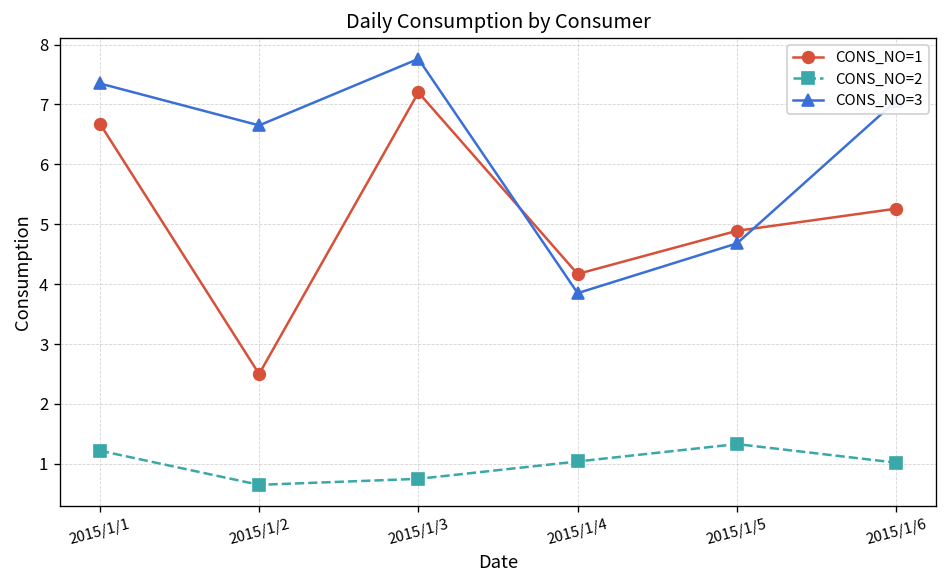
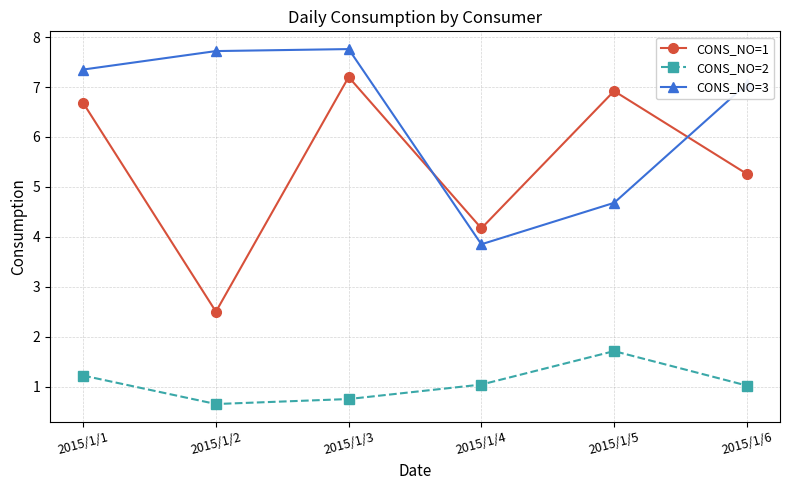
CONS_NO=3, 2015/1/2: 6.7 -> 7.7
CONS_NO=1, 2015/1/5: 4.9 -> 6.9
CONS_NO=2, 2015/1/5: 1.3 -> 1.7
